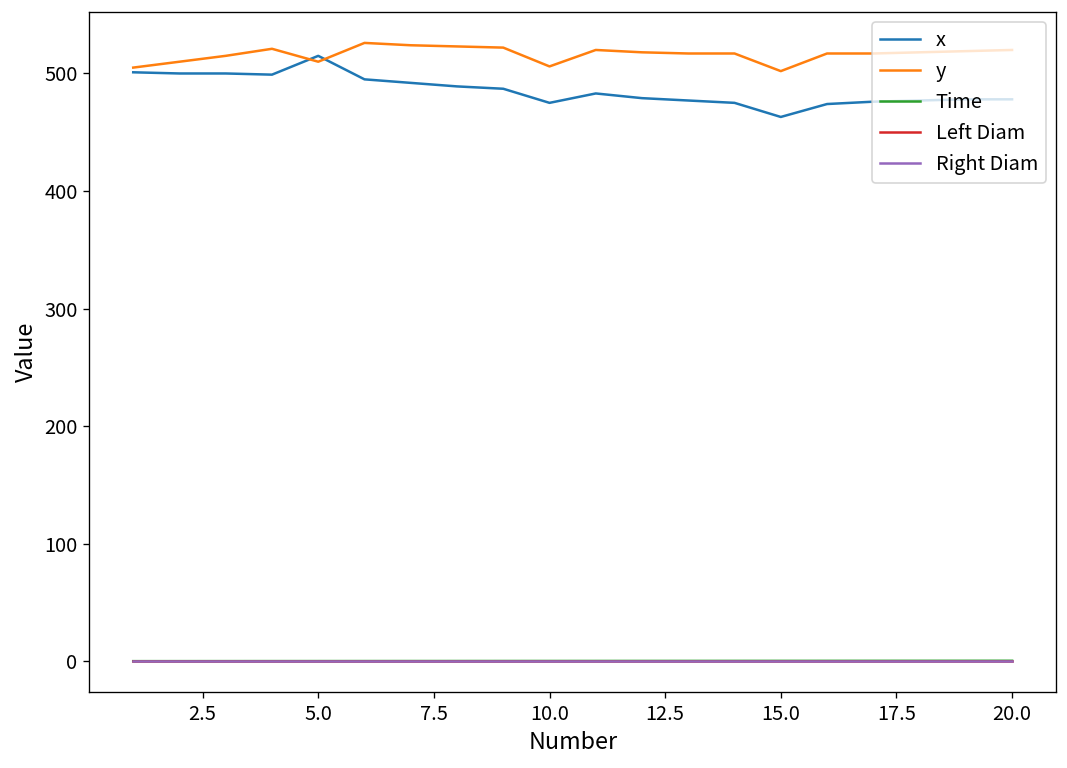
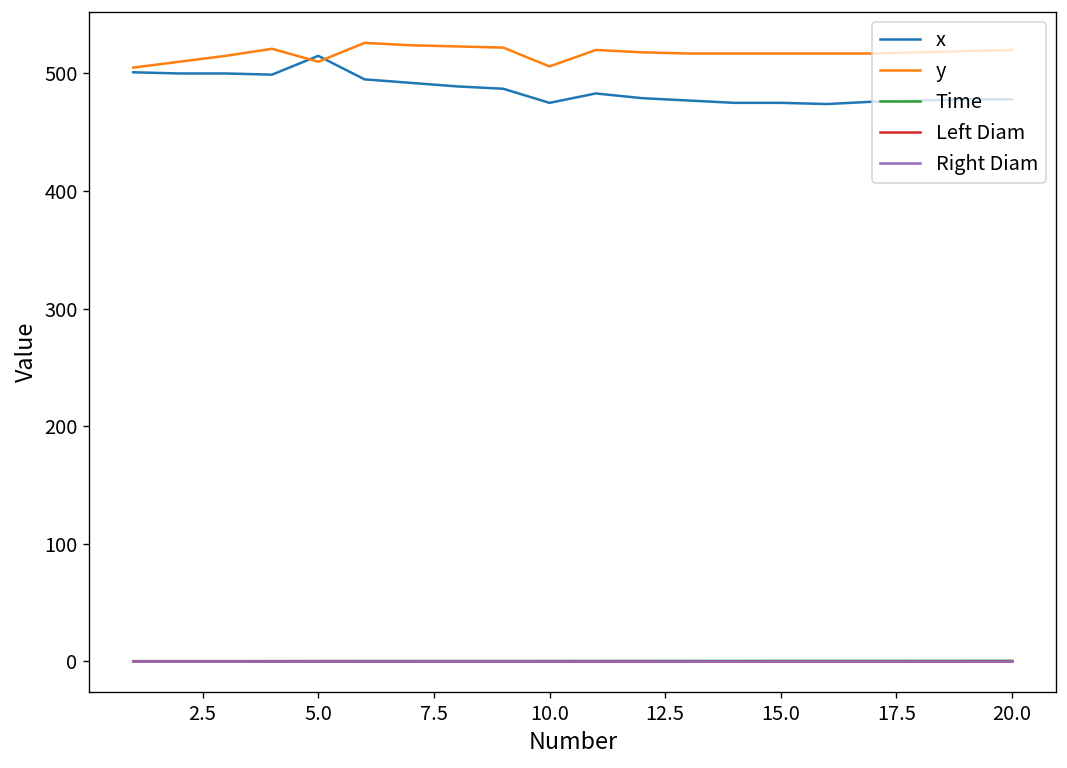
x, 15.0: 460 -> 480
y, 15.0: 500 -> 520
